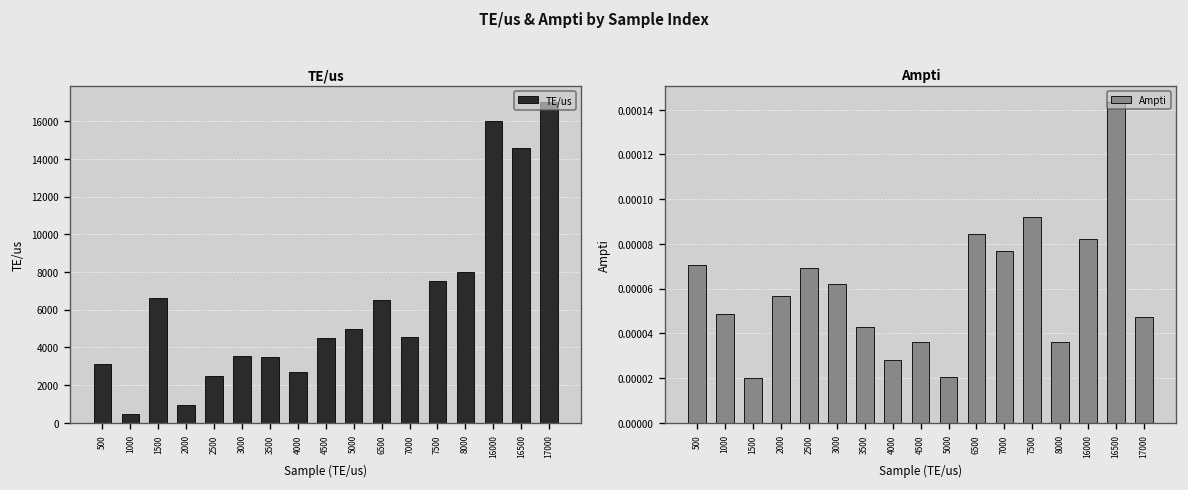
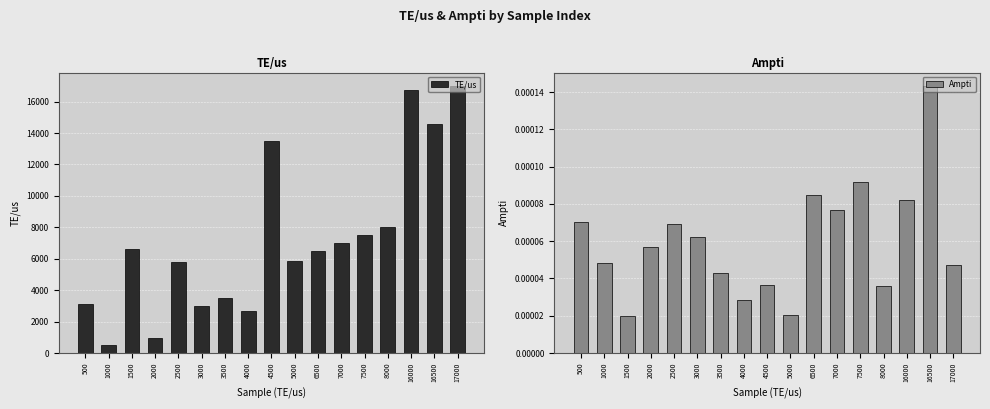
TE/us, 2500: 2500 -> 5800
TE/us, 3000: 3500 -> 3000
TE/us, 4500: 4500 -> 13500
TE/us, 5000: 5000 -> 5800
TE/us, 7000: 4600 -> 7000
TE/us, 16000: 16000 -> 16700
